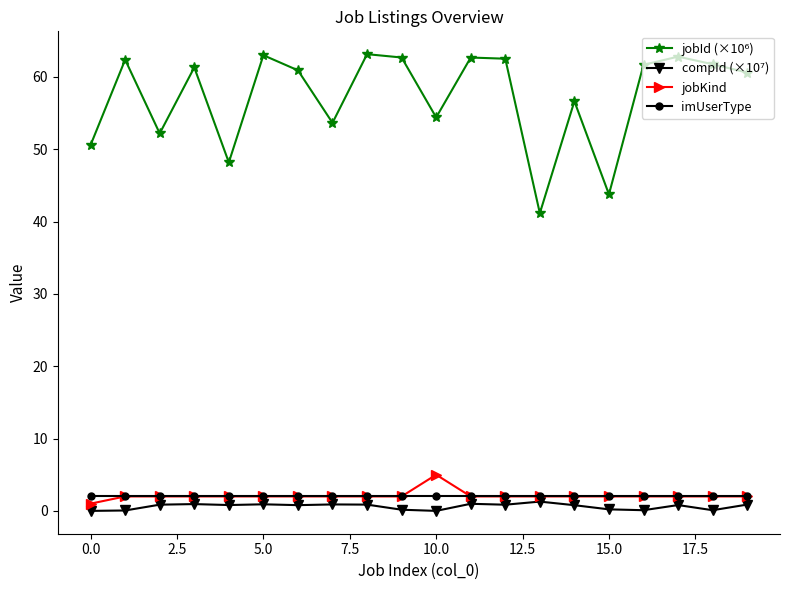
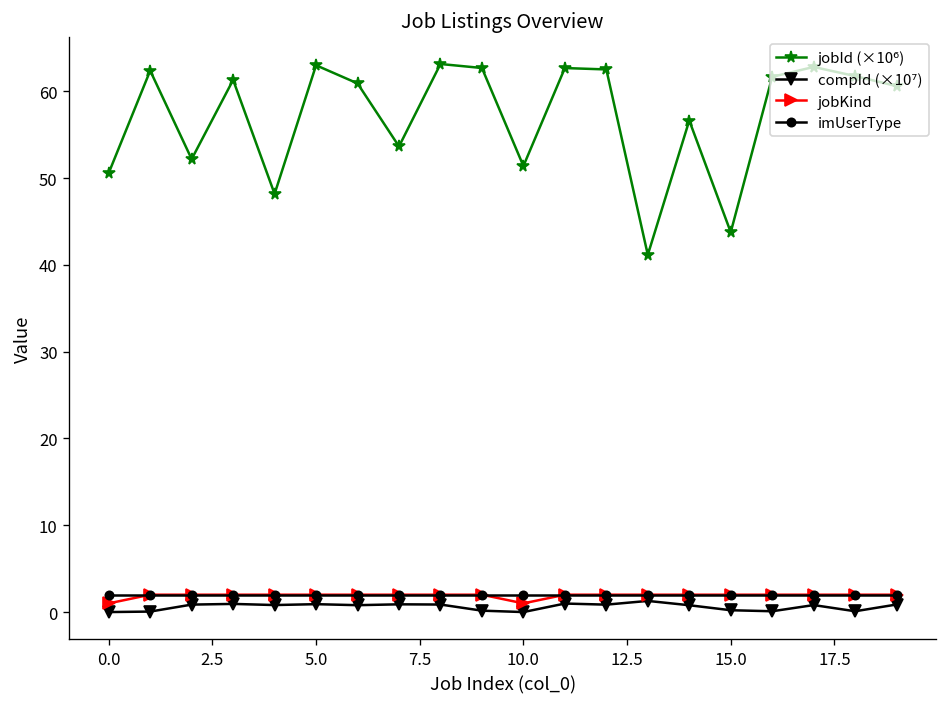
jobId (×10⁶), 10.0: 54 -> 51
jobKind, 10.0: 5 -> 1
